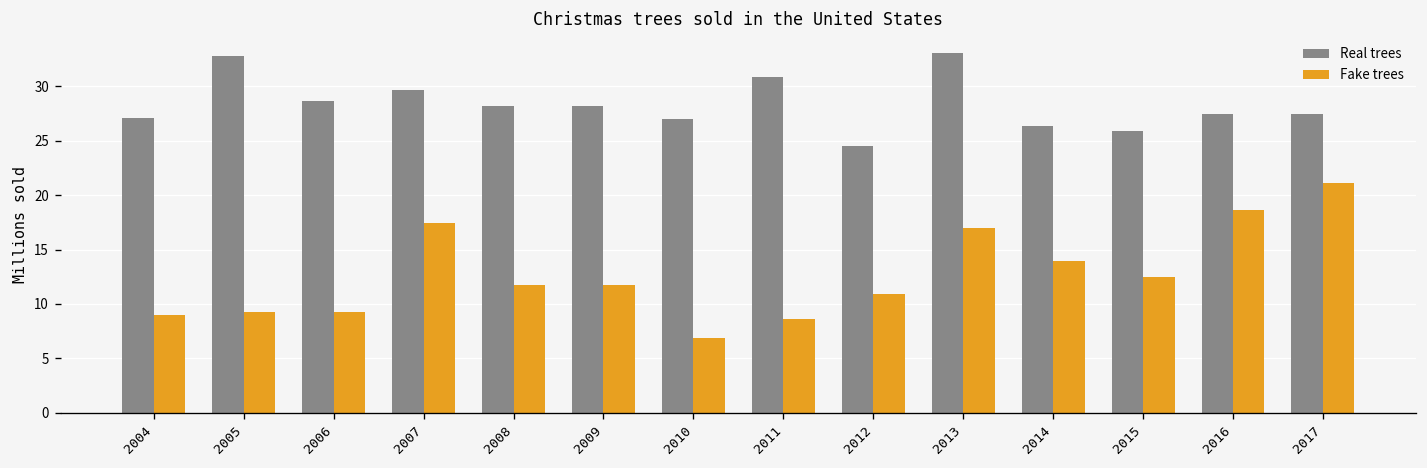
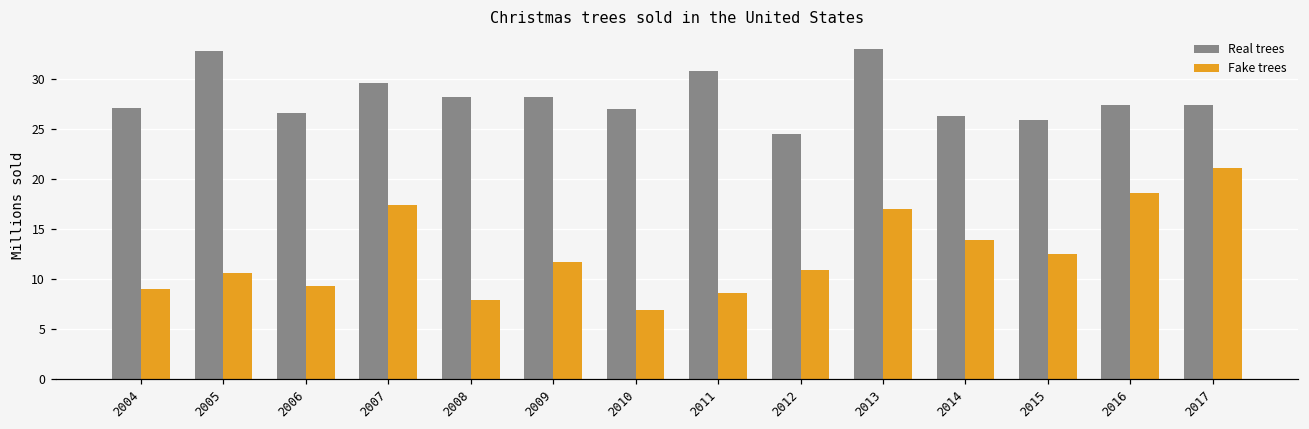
Fake trees, 2005: 9 -> 11
Real trees, 2006: 29 -> 27
Fake trees, 2008: 12 -> 8
